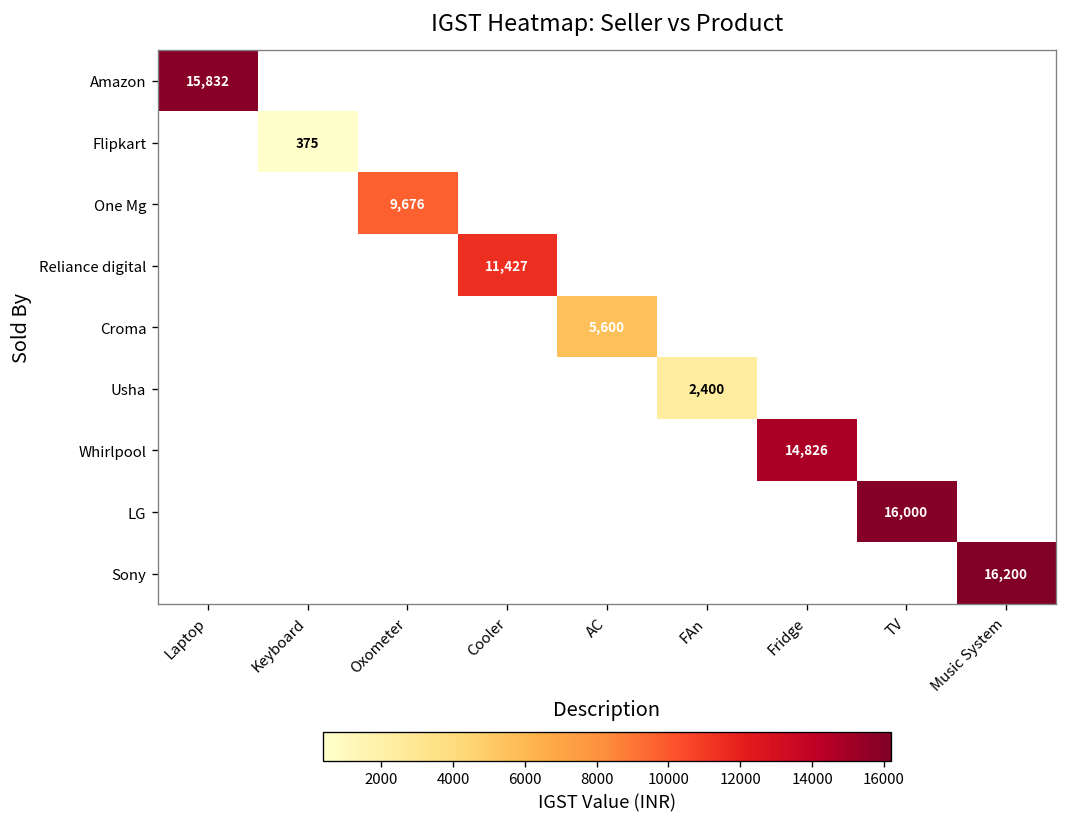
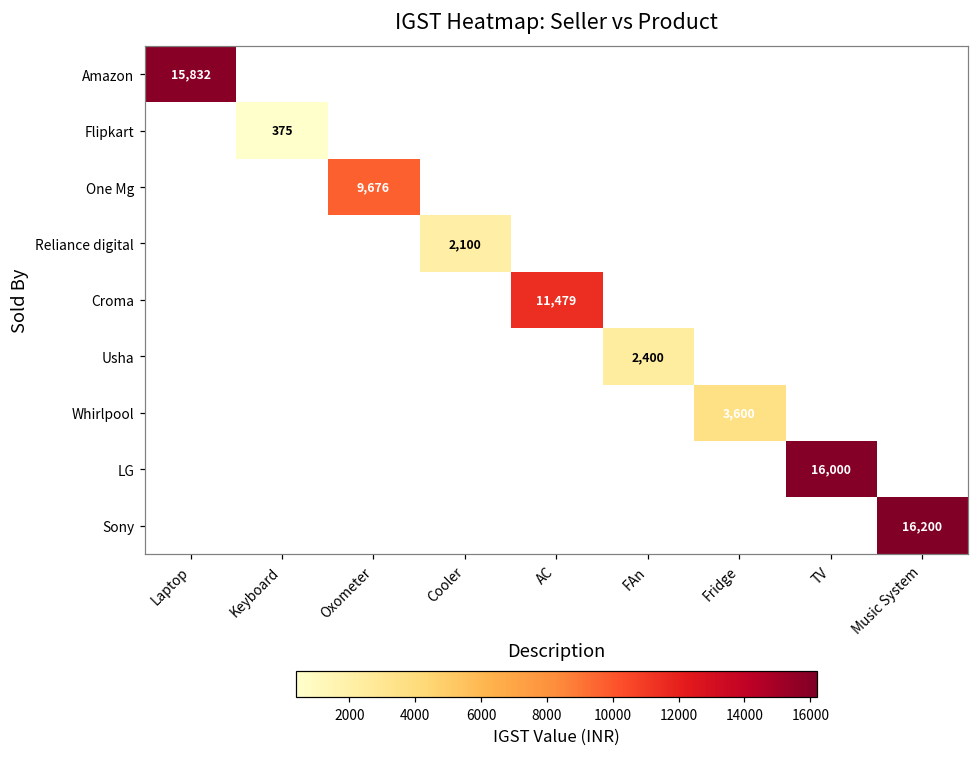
Reliance digital, Cooler: 11,427 -> 2,100
Croma, AC: 5,600 -> 11,479
Whirlpool, Fridge: 14,826 -> 3,600
